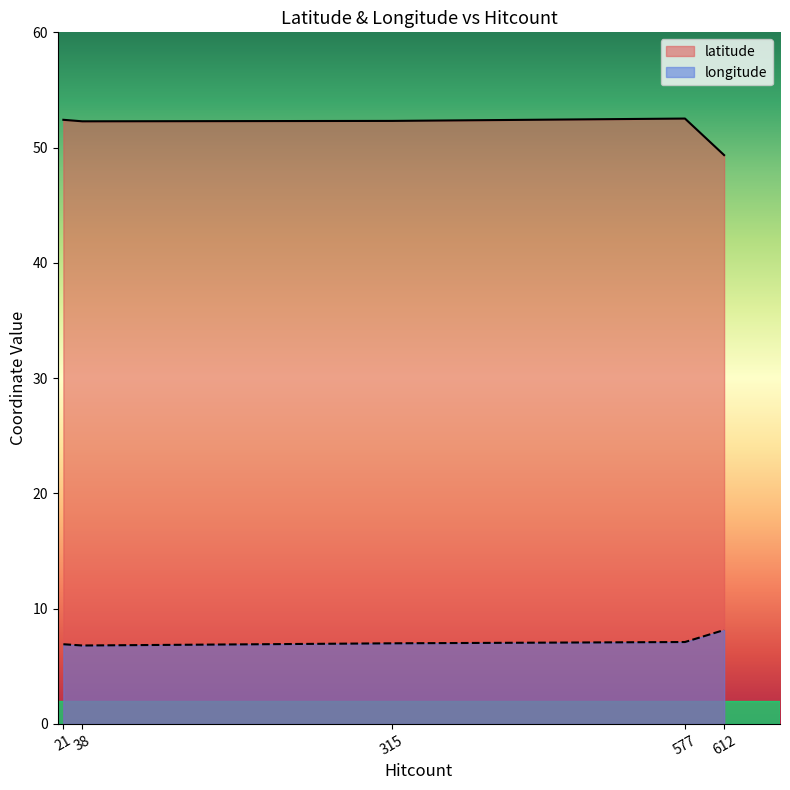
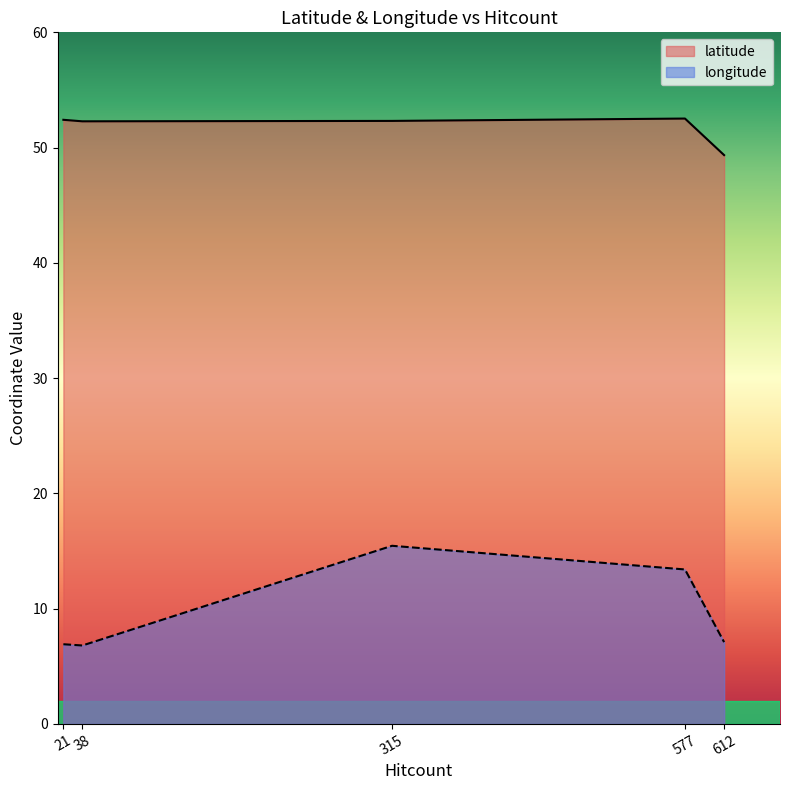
longitude, 315: 7.0 -> 15.5
longitude, 577: 7.1 -> 13.4
longitude, 612: 8.2 -> 7.1
